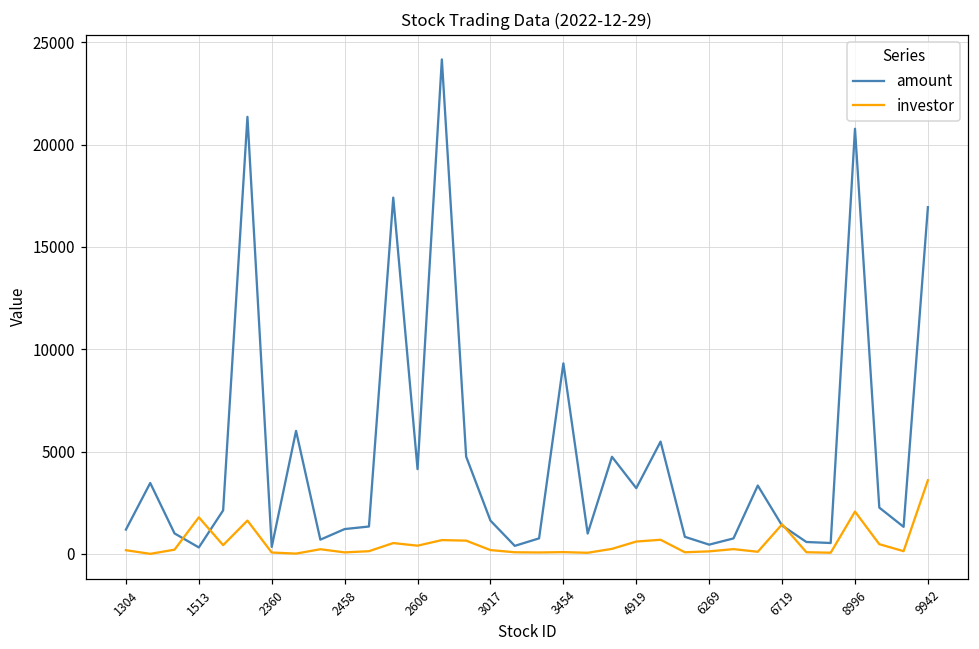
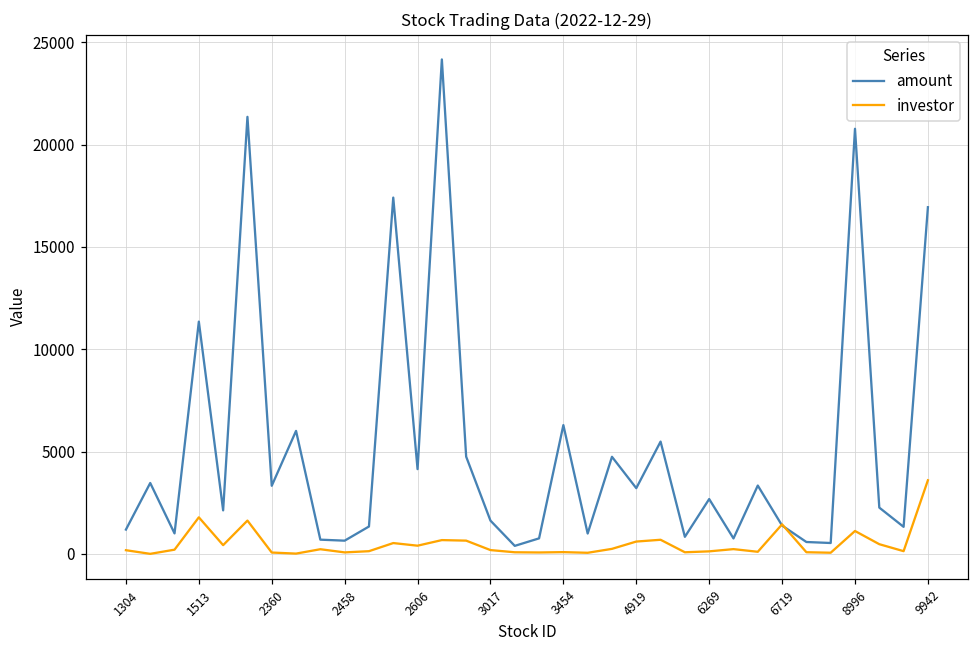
amount, 1513: 300 -> 11400
amount, 2360: 300 -> 3300
amount, 2458: 1200 -> 600
amount, 3454: 9300 -> 6300
amount, 6269: 500 -> 2700
investor, 8996: 2100 -> 1100
